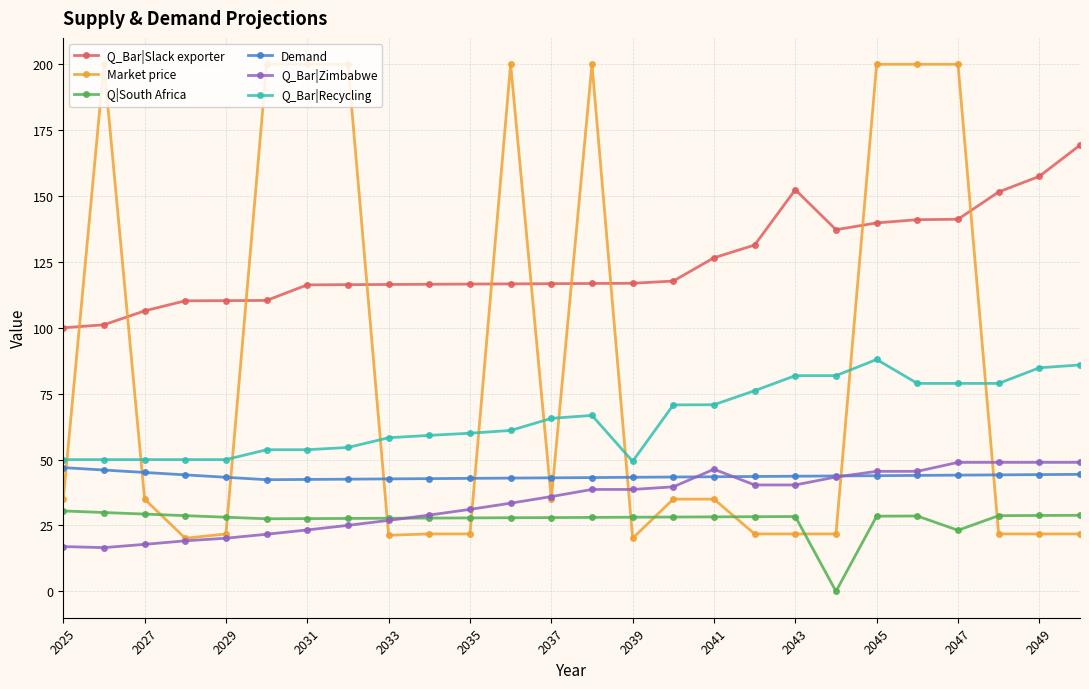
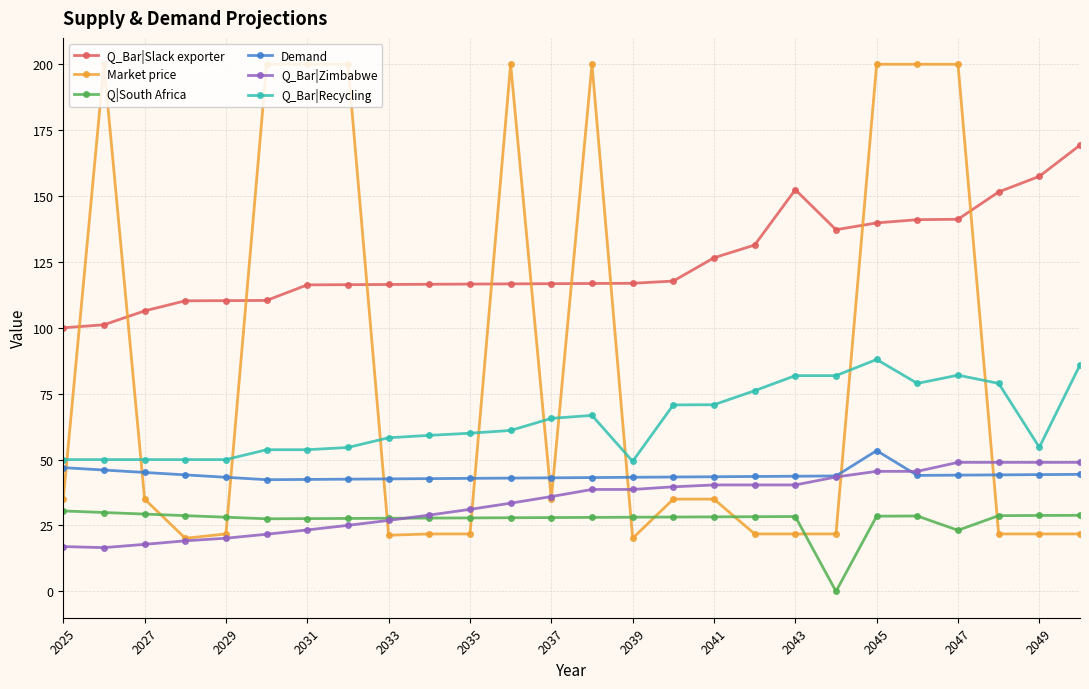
Q_Bar|Zimbabwe, 2041: 46 -> 40
Demand, 2045: 44 -> 53
Q_Bar|Recycling, 2047: 79 -> 82
Q_Bar|Recycling, 2049: 85 -> 55
